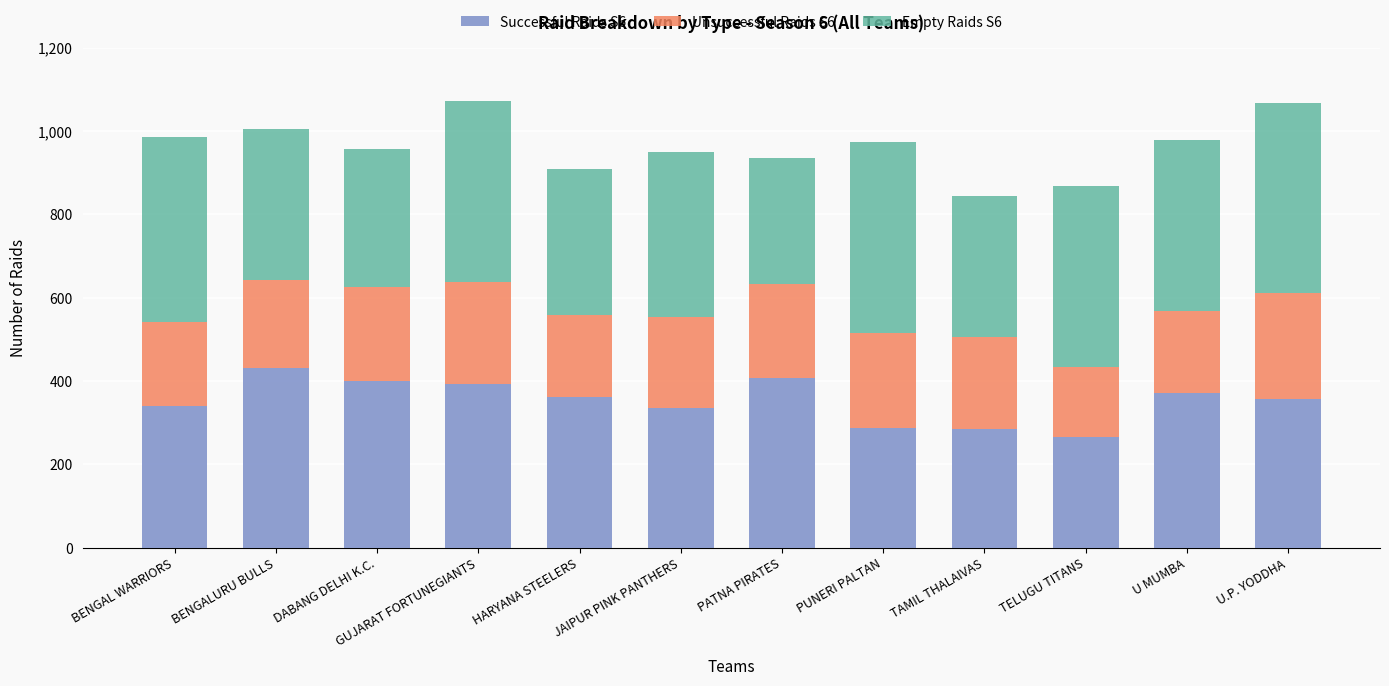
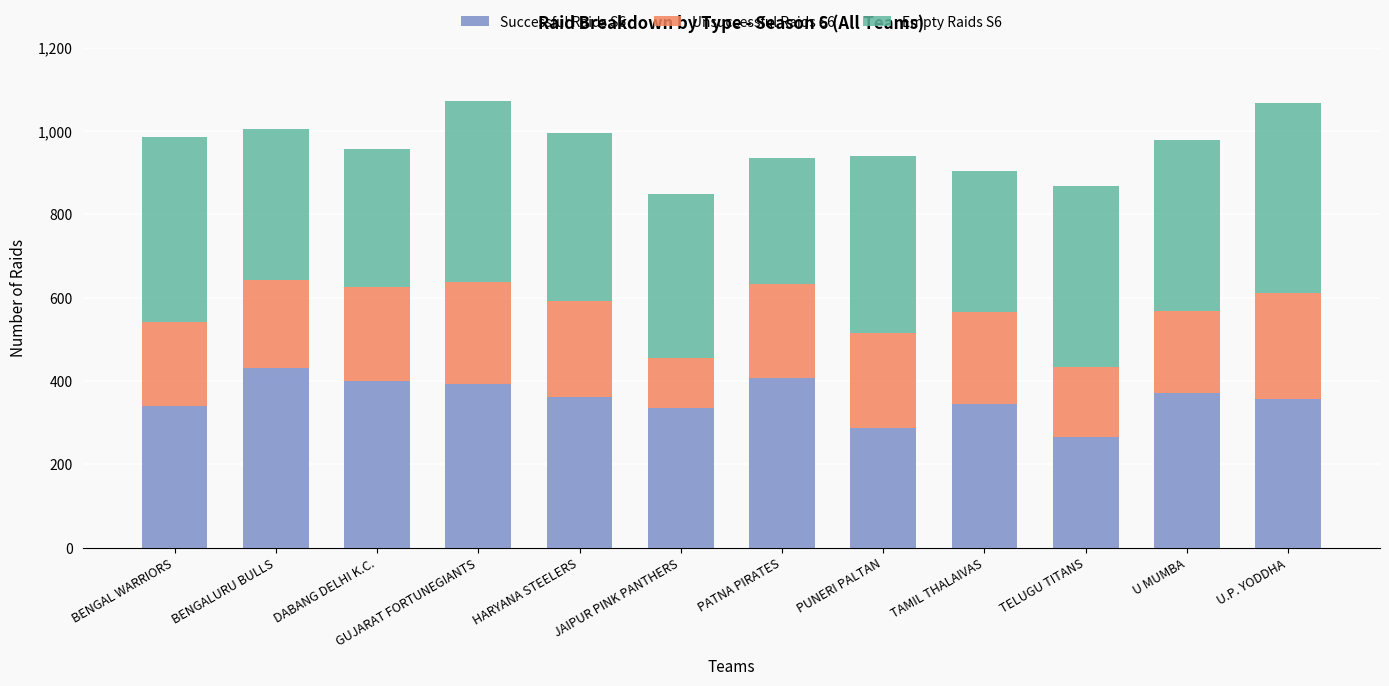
Unsuccessful Raids S6, HARYANA STEELERS: 200 -> 230
Empty Raids S6, HARYANA STEELERS: 350 -> 400
Unsuccessful Raids S6, JAIPUR PINK PANTHERS: 220 -> 120
Empty Raids S6, PUNERI PALTAN: 460 -> 430
Successful Raids S6, TAMIL THALAIVAS: 280 -> 340
